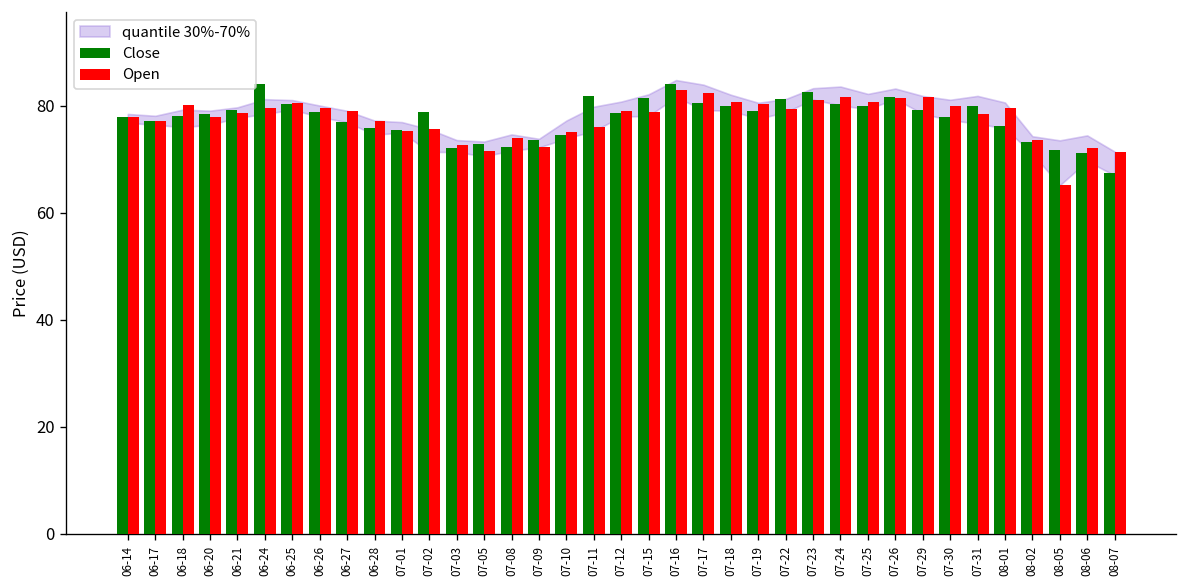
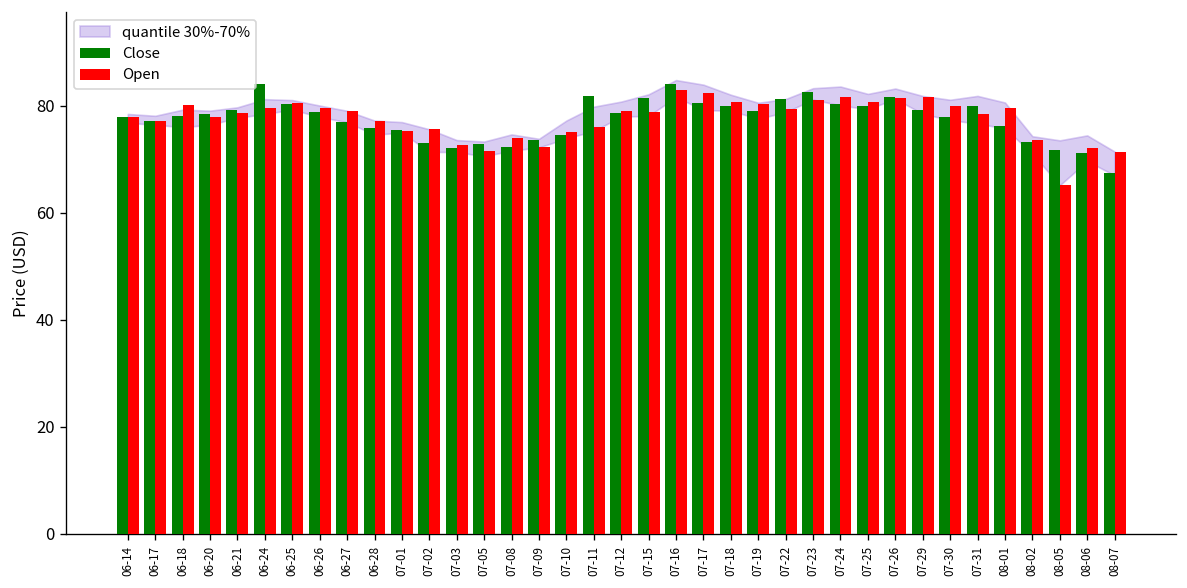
Close, 07-02: 79 -> 73
